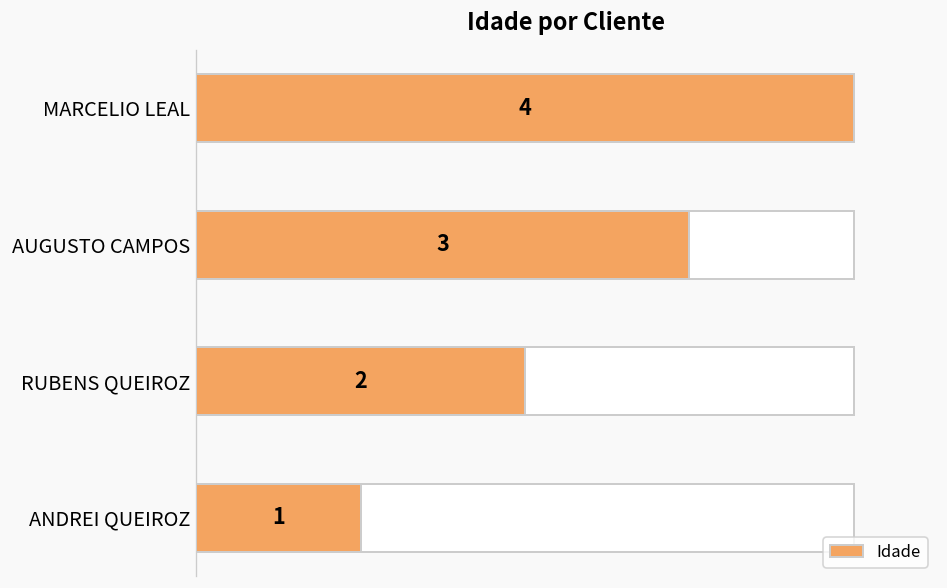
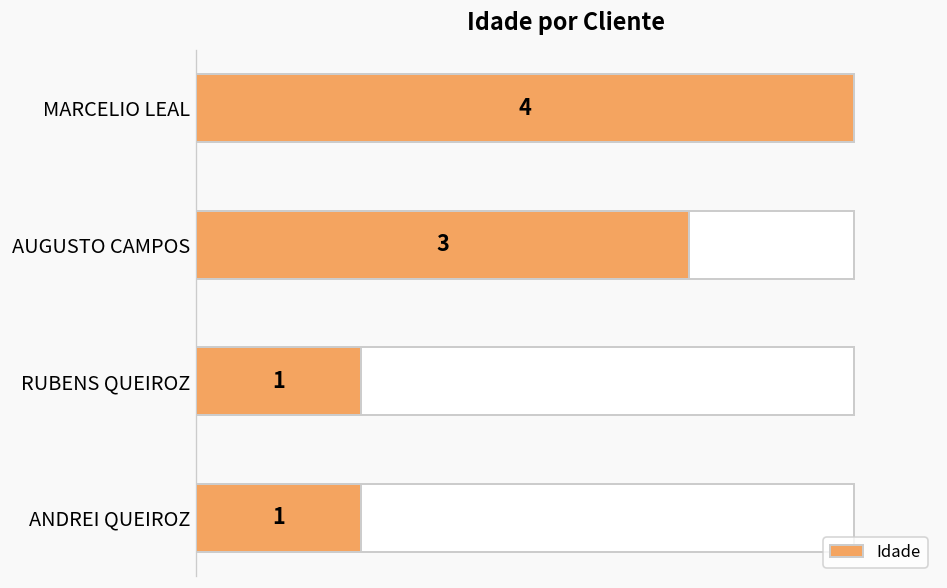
Idade, RUBENS QUEIROZ: 2 -> 1
